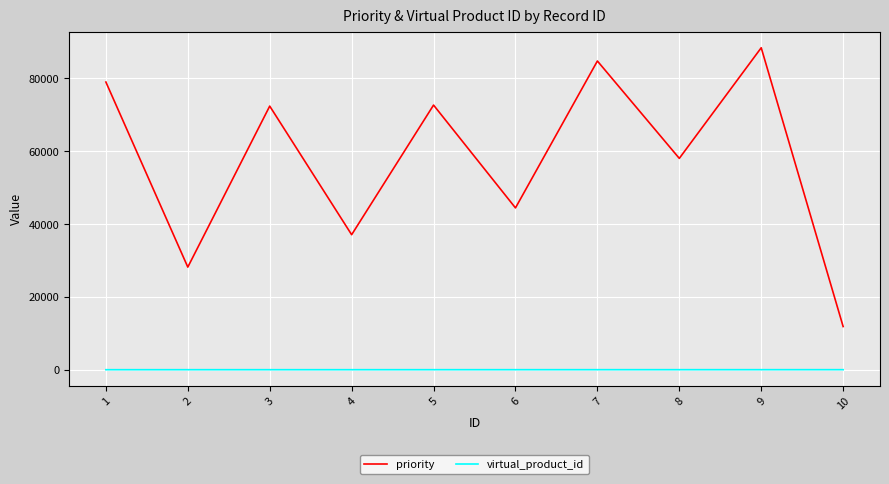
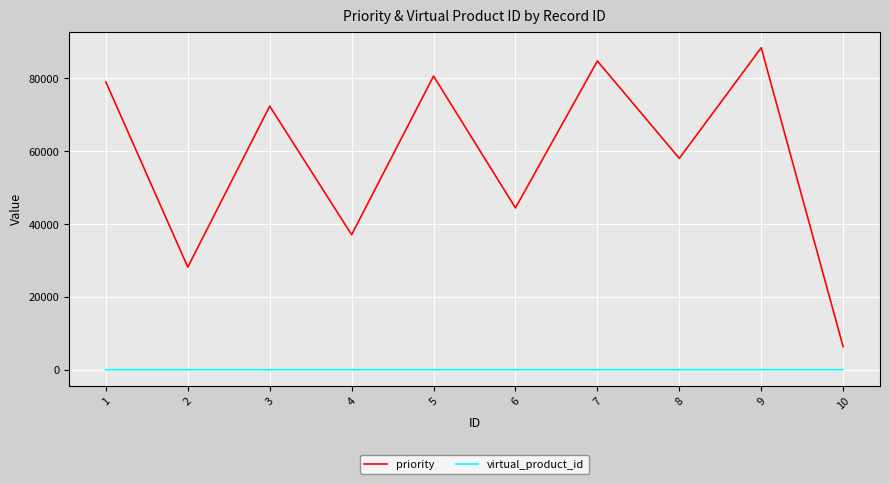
priority, 5: 73000 -> 81000
priority, 10: 12000 -> 6000
